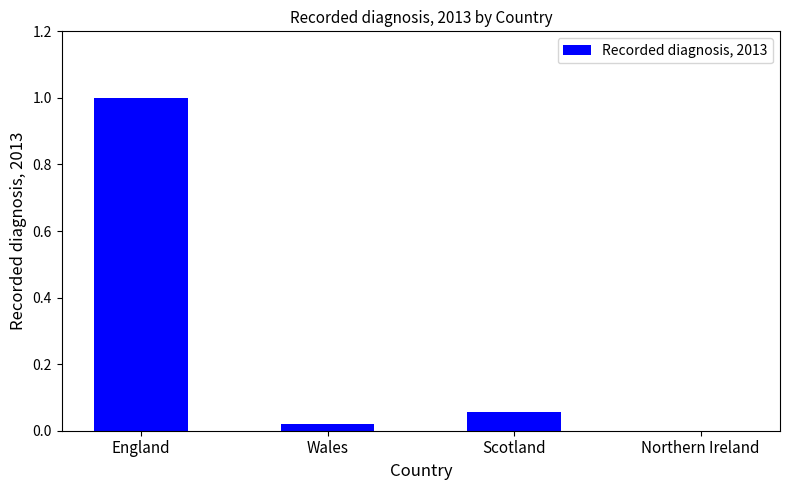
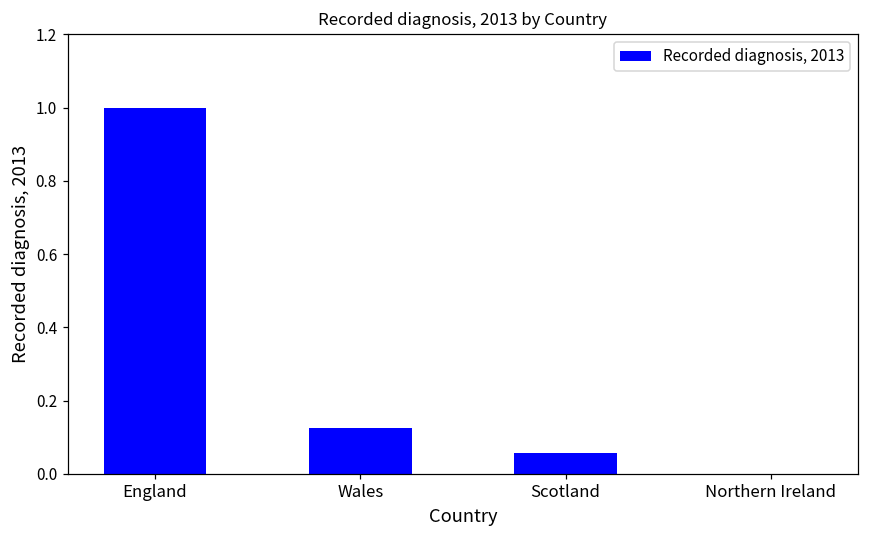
Wales: 0.02 -> 0.12
